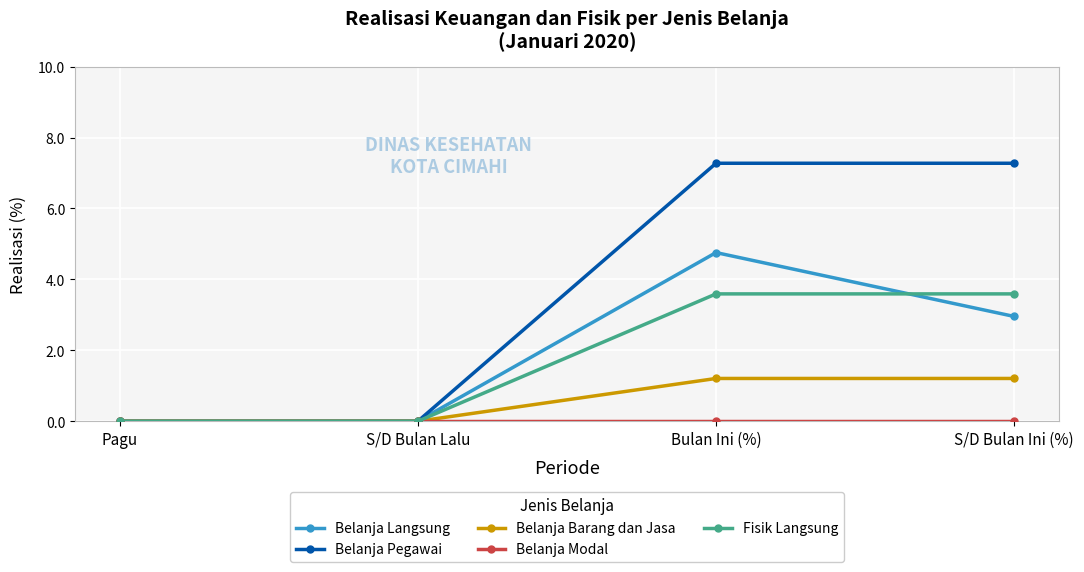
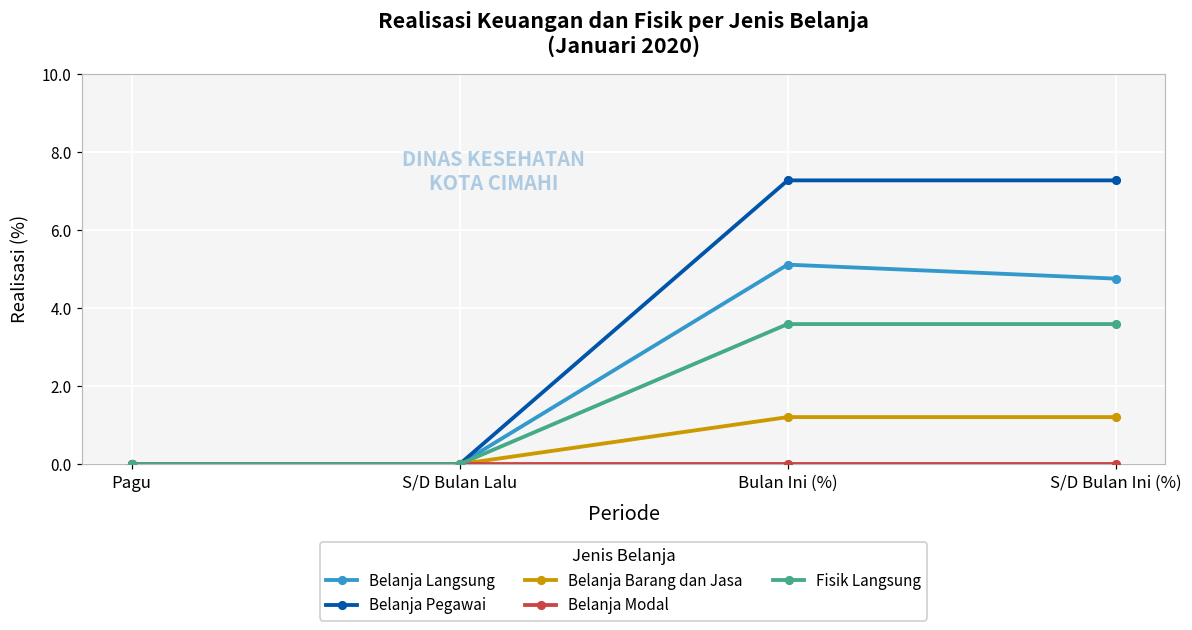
Belanja Langsung, Bulan Ini (%): 4.8 -> 5.1
Belanja Langsung, S/D Bulan Ini (%): 3.0 -> 4.8
